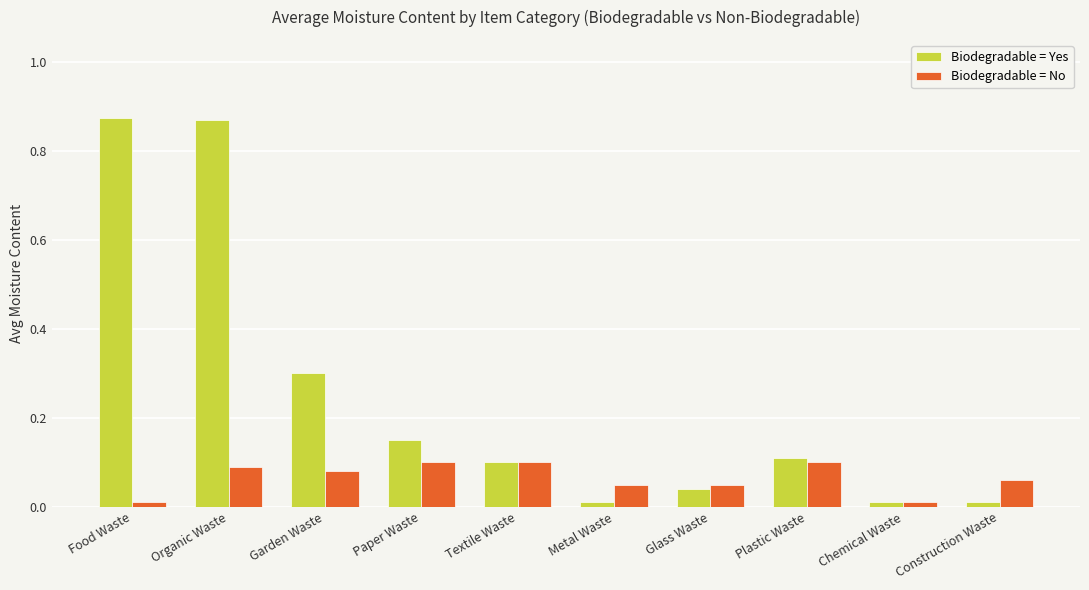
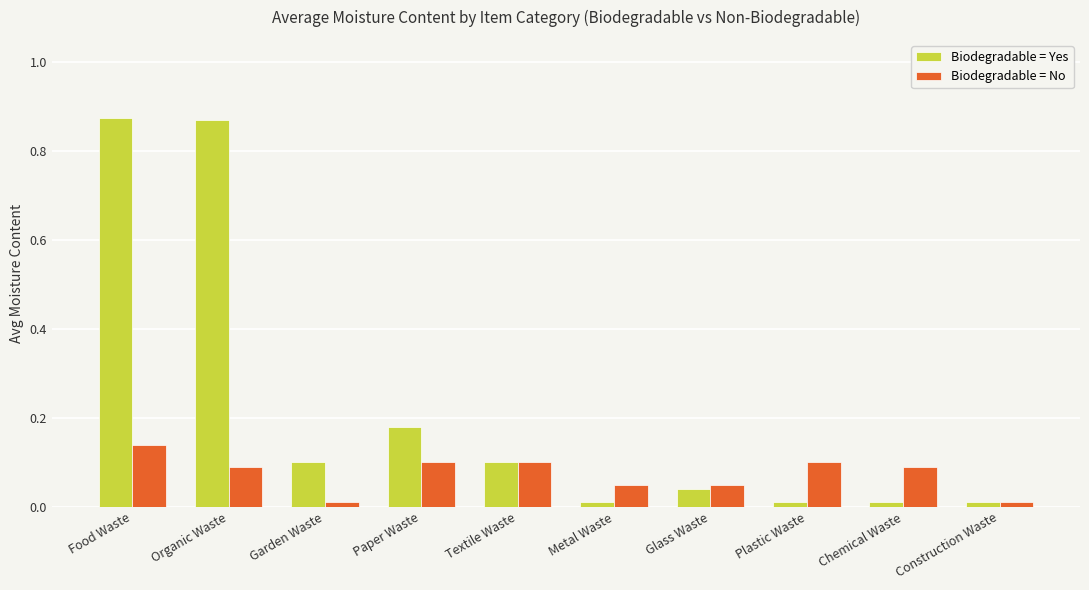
Biodegradable = No, Food Waste: 0.01 -> 0.14
Biodegradable = Yes, Garden Waste: 0.3 -> 0.1
Biodegradable = No, Garden Waste: 0.08 -> 0.01
Biodegradable = Yes, Paper Waste: 0.15 -> 0.18
Biodegradable = Yes, Plastic Waste: 0.11 -> 0.01
Biodegradable = No, Chemical Waste: 0.01 -> 0.09
Biodegradable = No, Construction Waste: 0.06 -> 0.01
